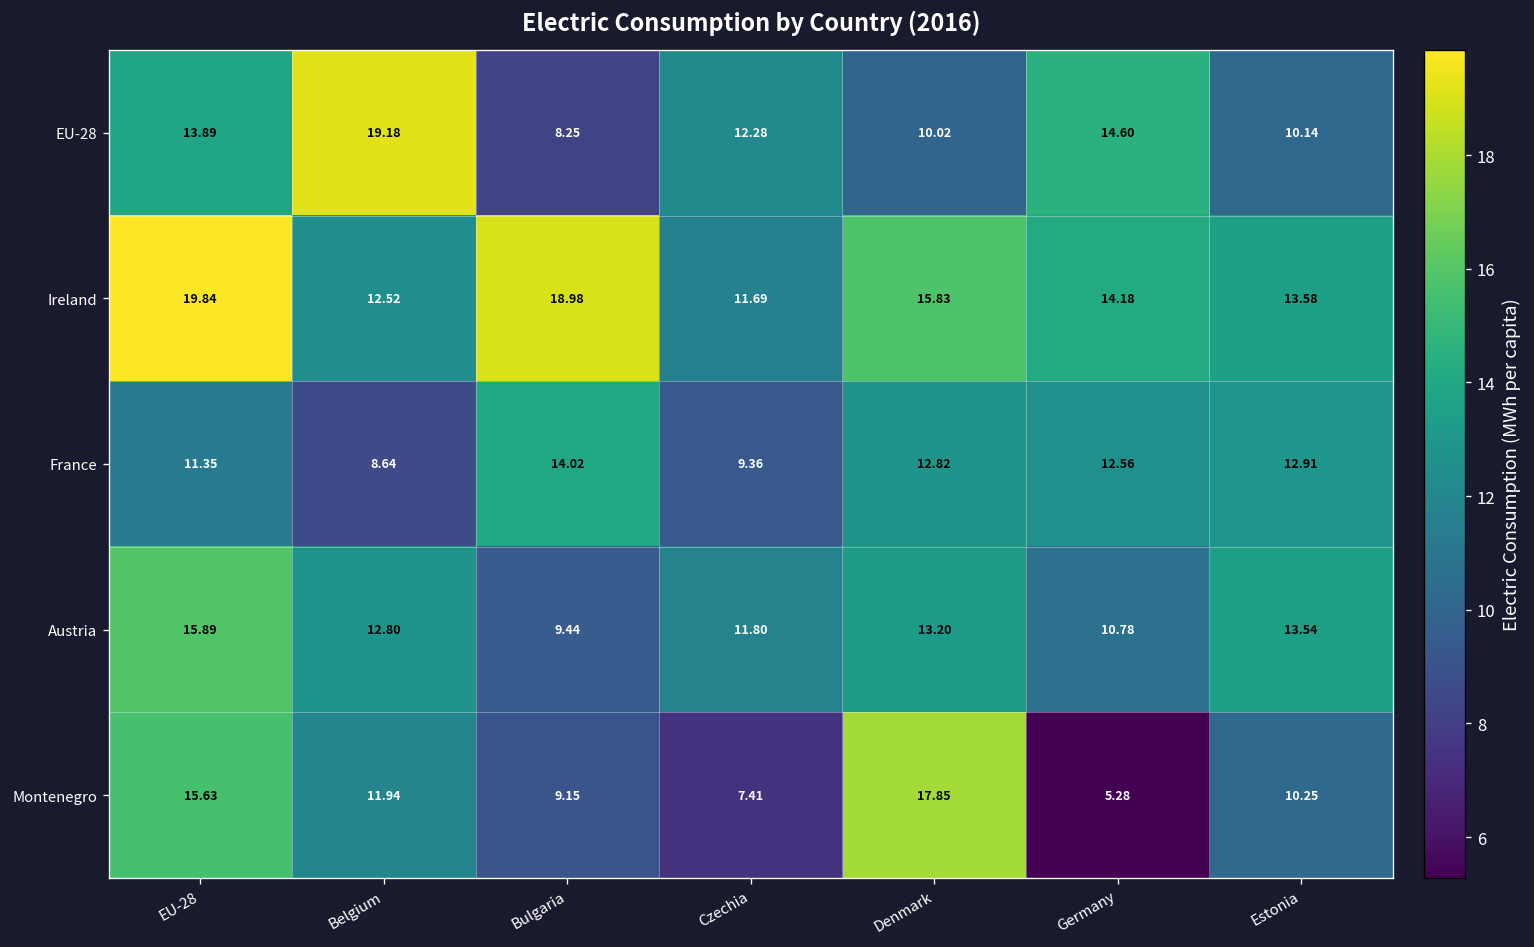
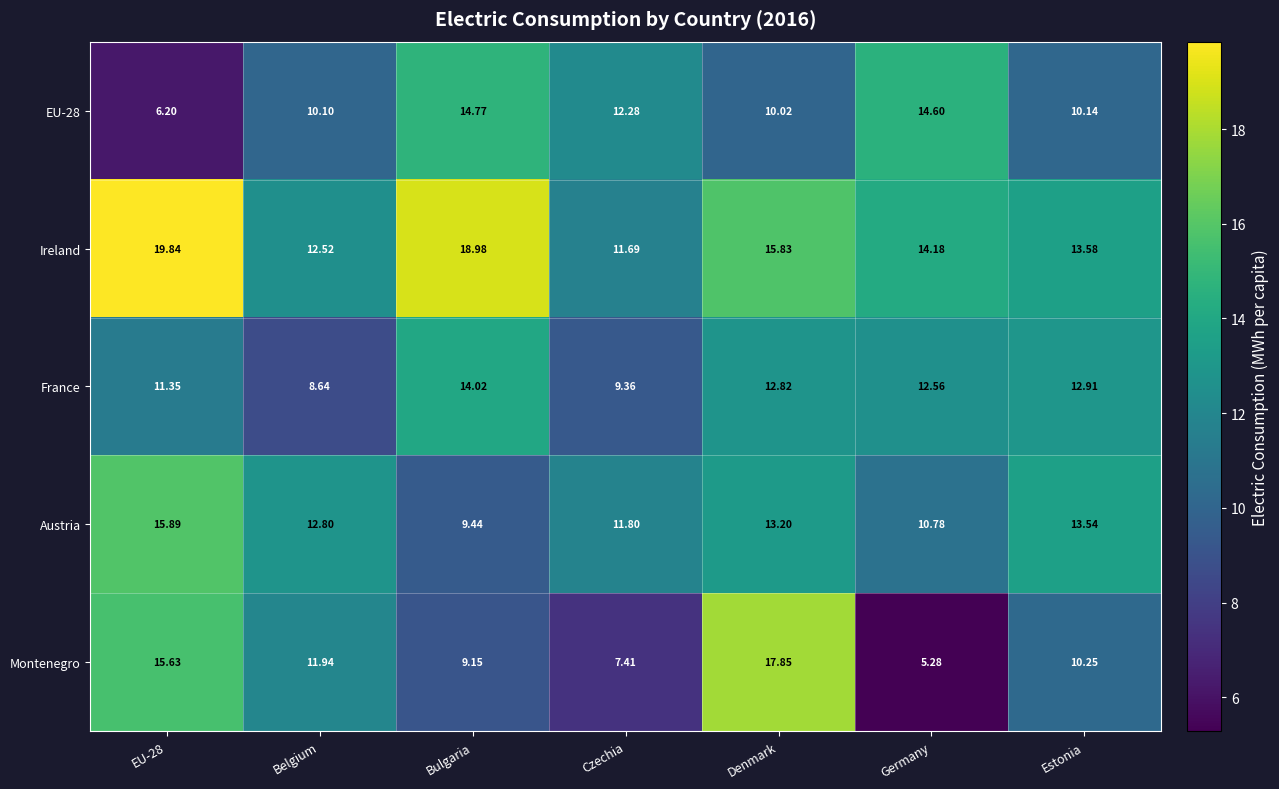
EU-28, EU-28: 13.89 -> 6.20
EU-28, Belgium: 19.18 -> 10.10
EU-28, Bulgaria: 8.25 -> 14.77
